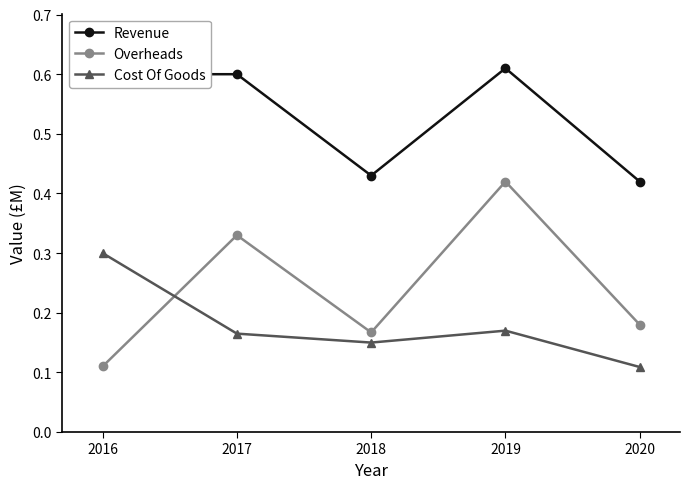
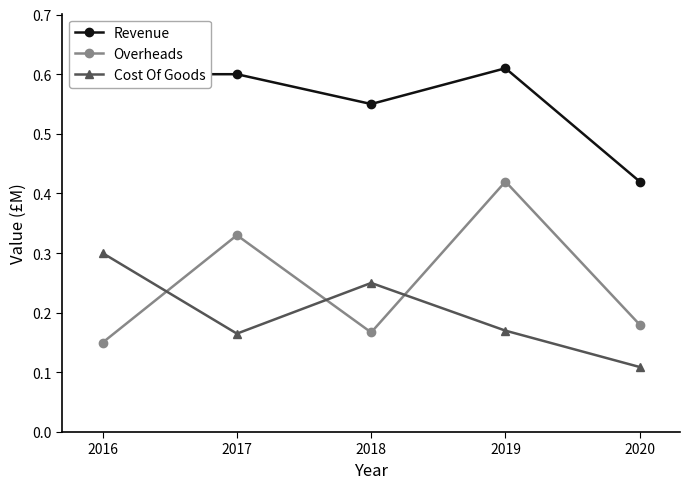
Overheads, 2016: 0.11 -> 0.15
Revenue, 2018: 0.43 -> 0.55
Cost Of Goods, 2018: 0.15 -> 0.25
